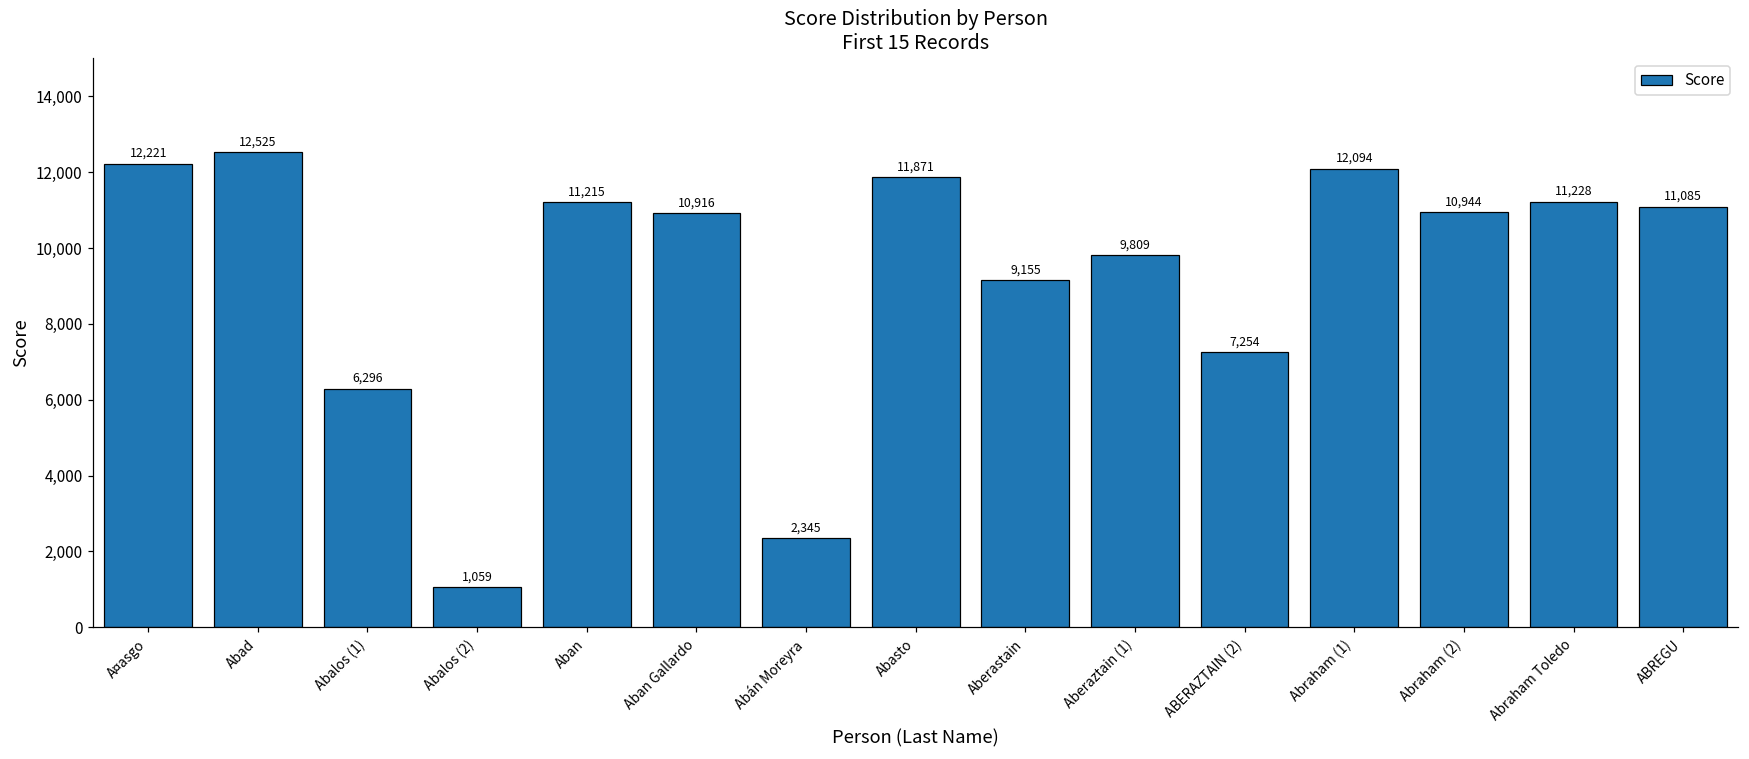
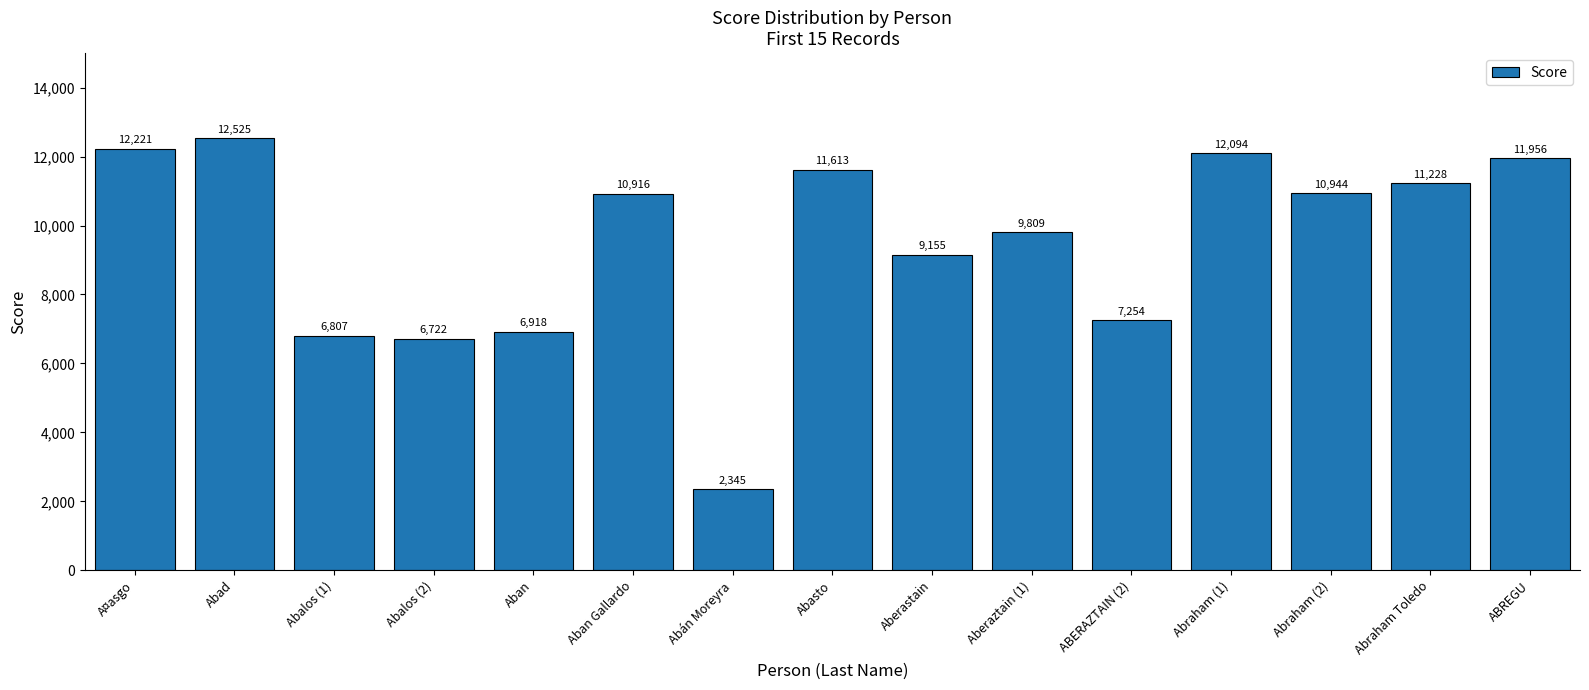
Abalos (1): 6,296 -> 6,807
Abalos (2): 1,059 -> 6,722
Aban: 11,215 -> 6,918
Abasto: 11,871 -> 11,613
ABREGU: 11,085 -> 11,956
